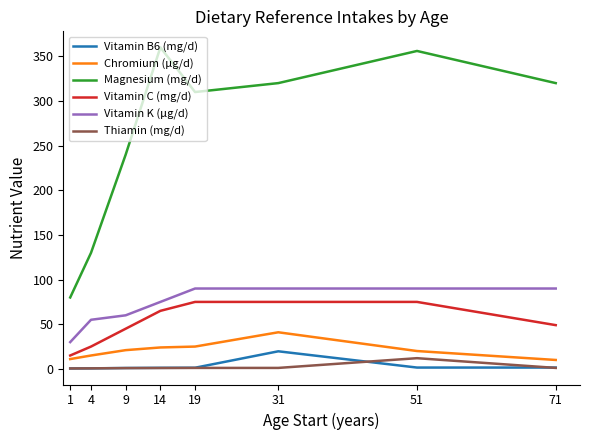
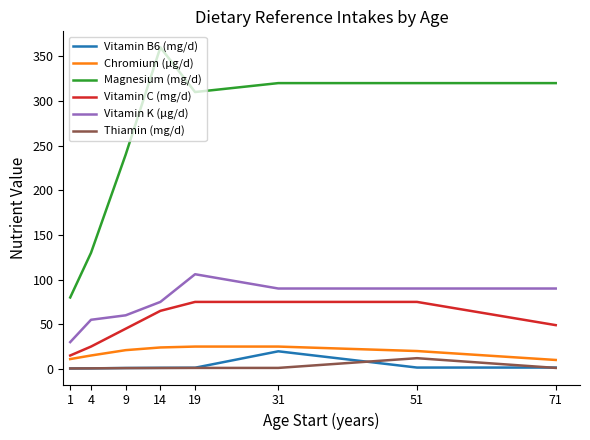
Vitamin K (μg/d), 19: 90 -> 110
Chromium (μg/d), 31: 40 -> 30
Magnesium (mg/d), 51: 360 -> 320
